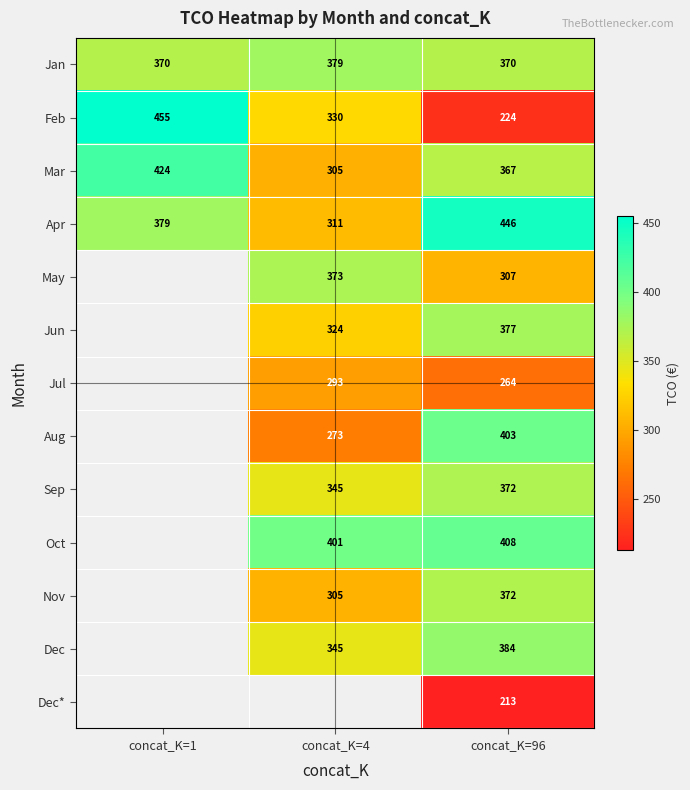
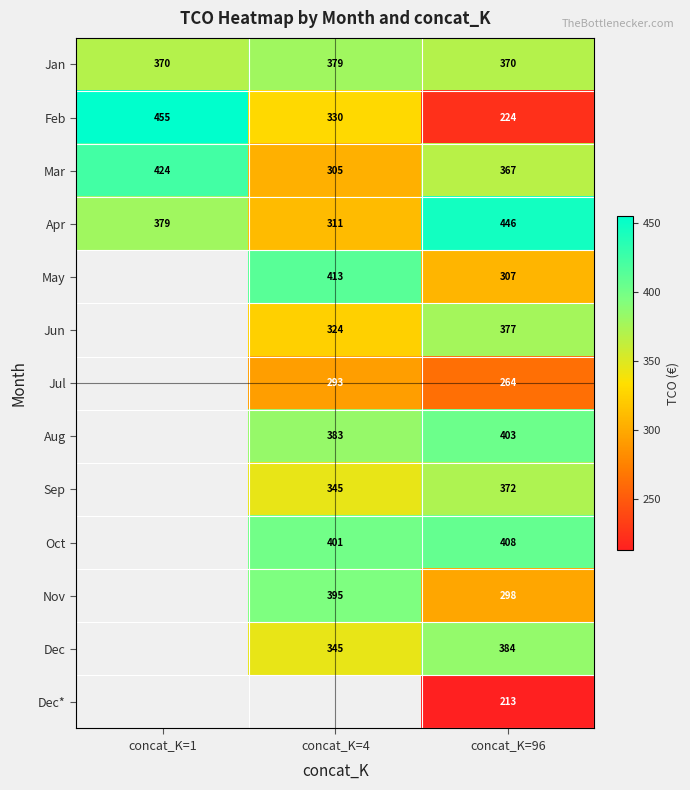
May, concat_K=4: 373 -> 413
Aug, concat_K=4: 273 -> 383
Nov, concat_K=4: 305 -> 395
Nov, concat_K=96: 372 -> 298
